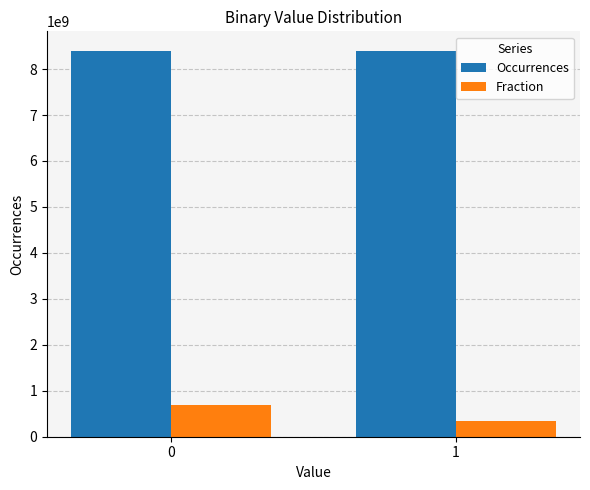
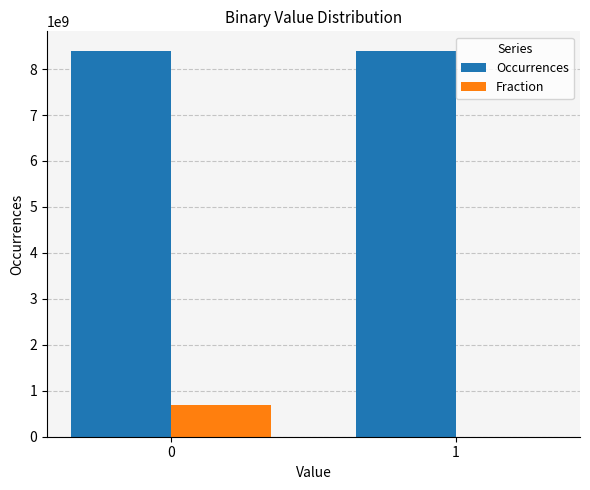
Fraction, 1: 300000000 -> 0
